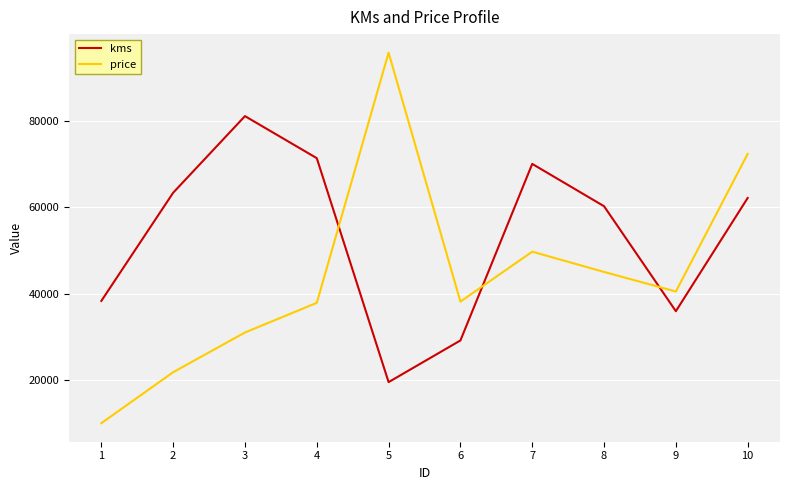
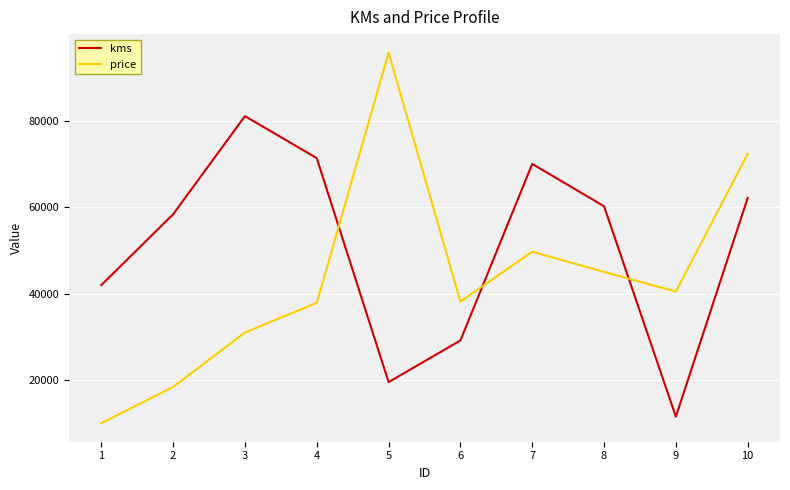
kms, 1: 38000 -> 42000
kms, 2: 63000 -> 58000
price, 2: 22000 -> 18000
kms, 9: 36000 -> 12000
